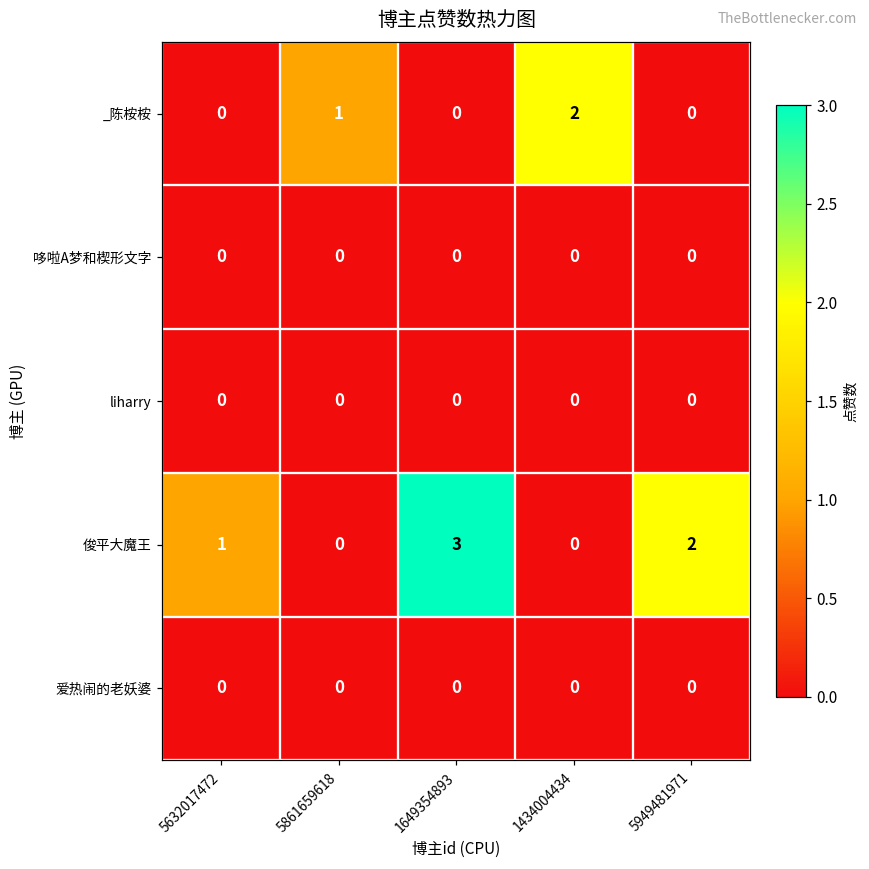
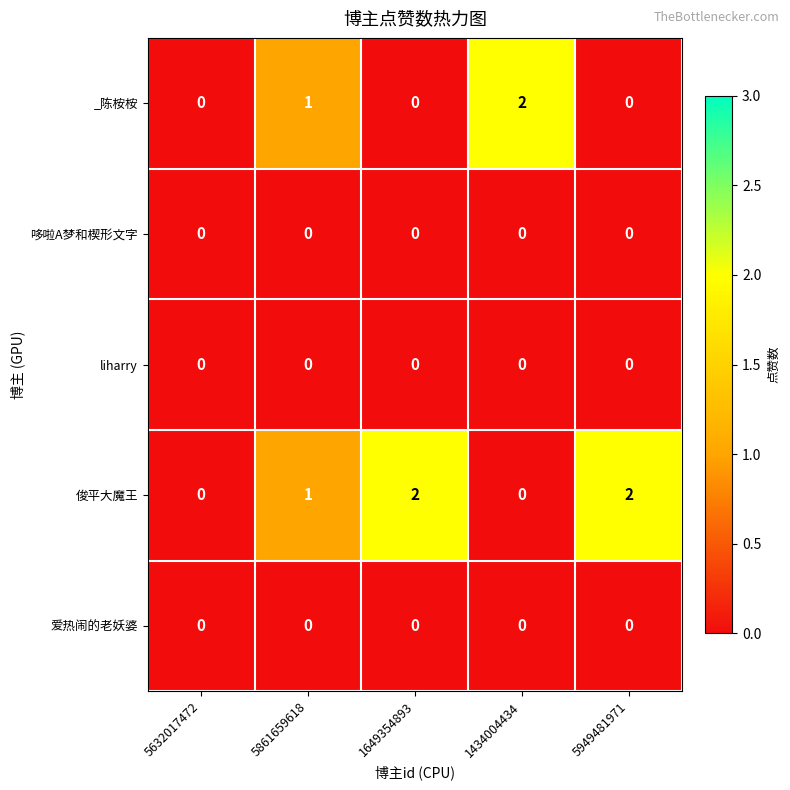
俊平大魔王, 5632017472: 1 -> 0
俊平大魔王, 5861659618: 0 -> 1
俊平大魔王, 1649354893: 3 -> 2
